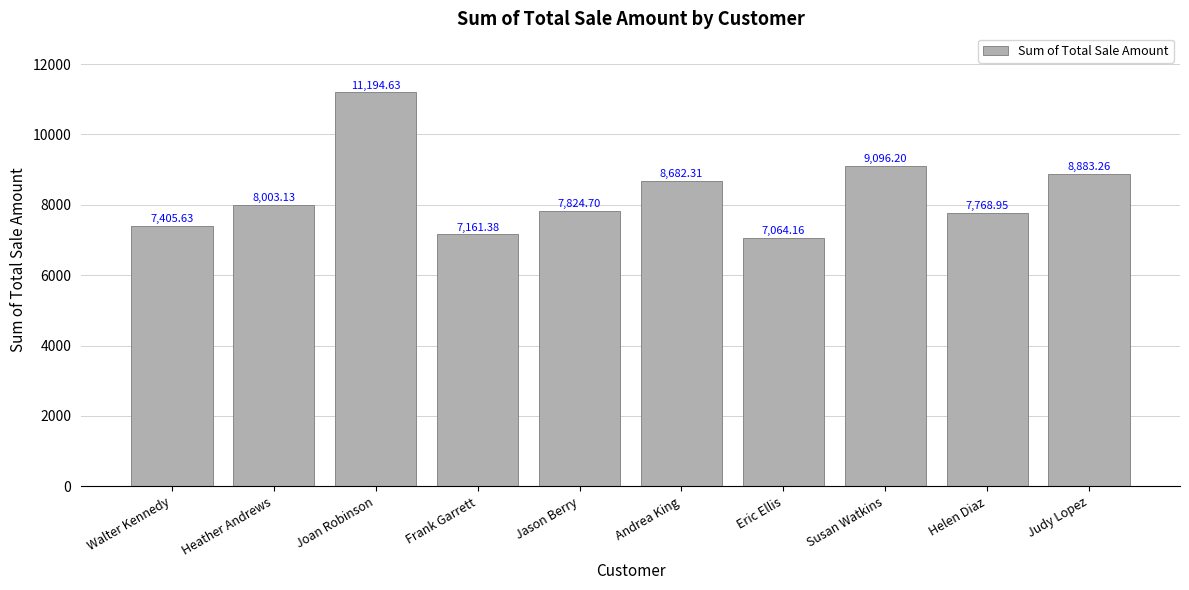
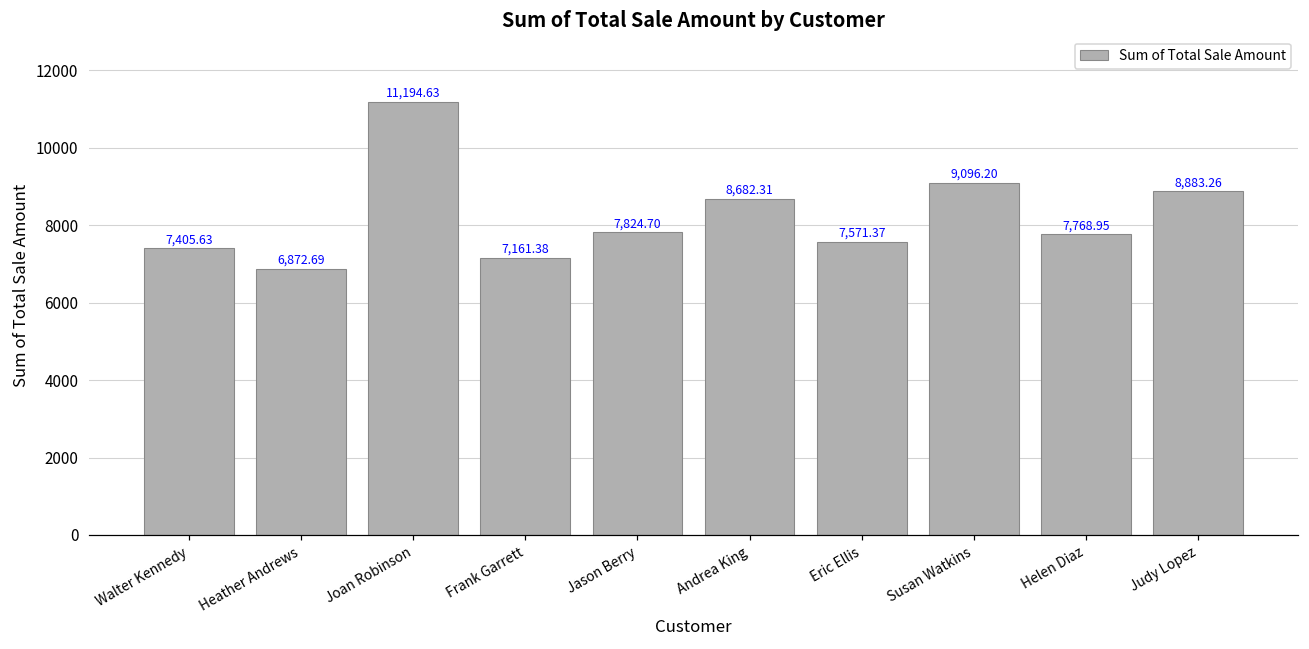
Heather Andrews: 8,003.13 -> 6,872.69
Eric Ellis: 7,064.16 -> 7,571.37
